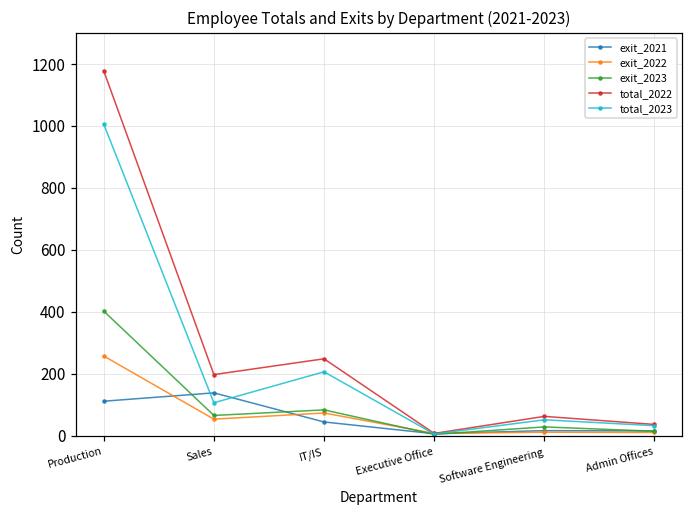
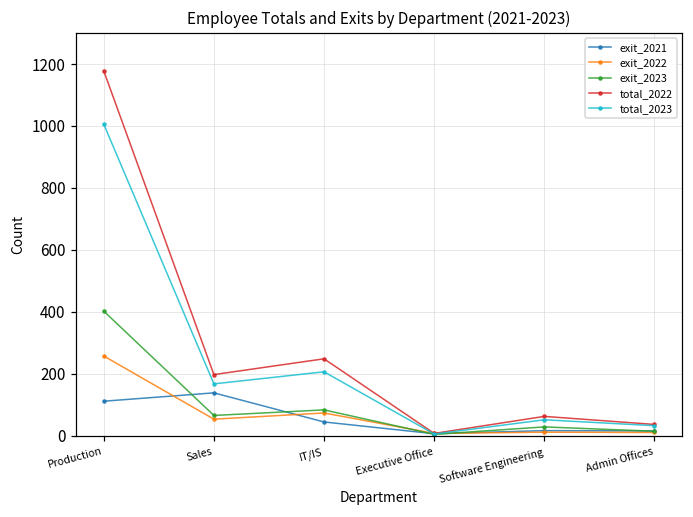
total_2023, Sales: 110 -> 170
